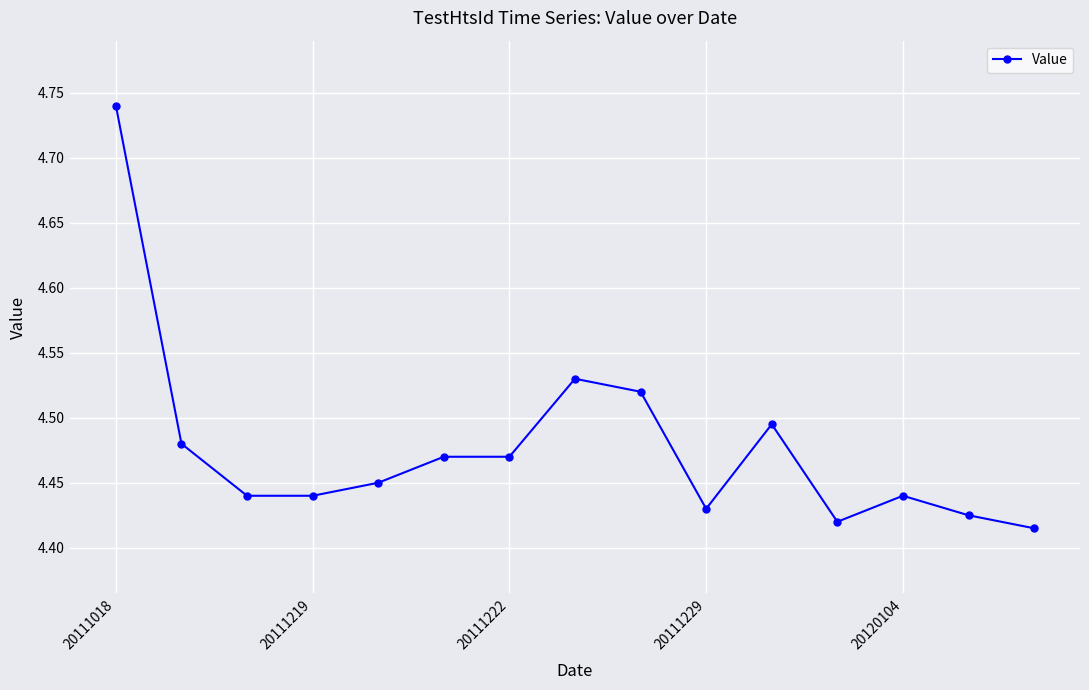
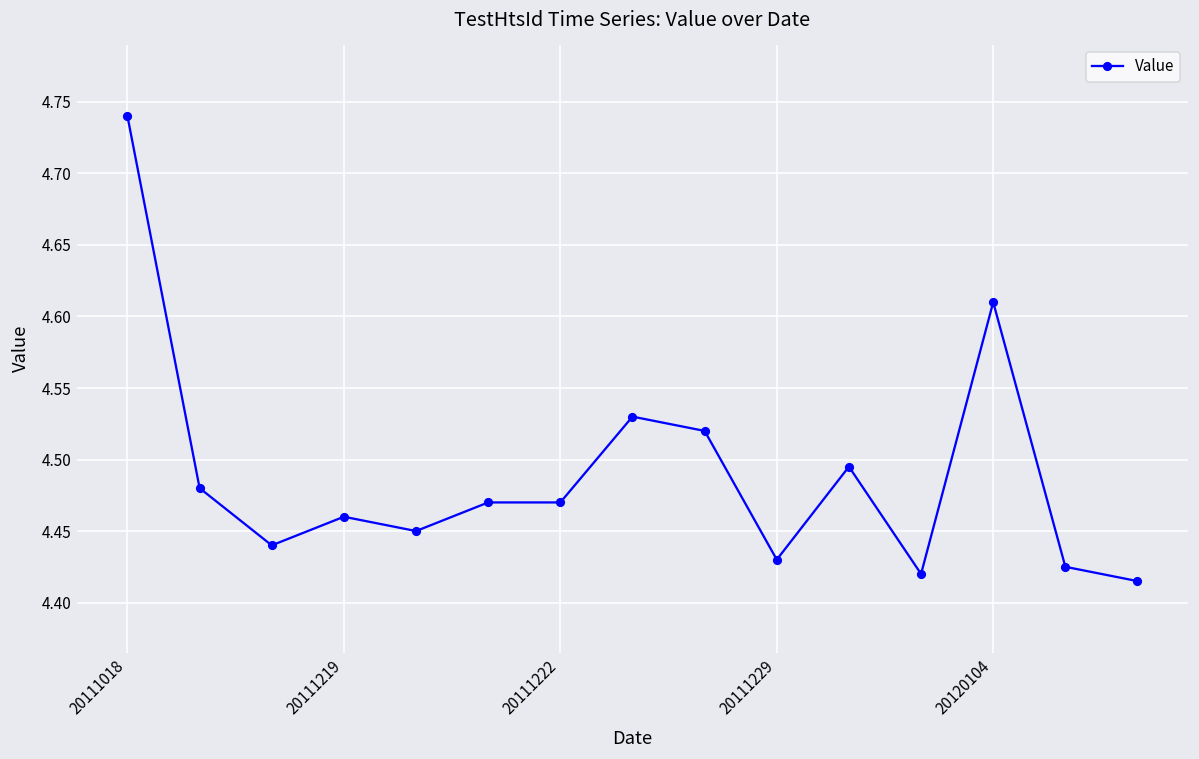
20111219: 4.44 -> 4.46
20120104: 4.44 -> 4.61
